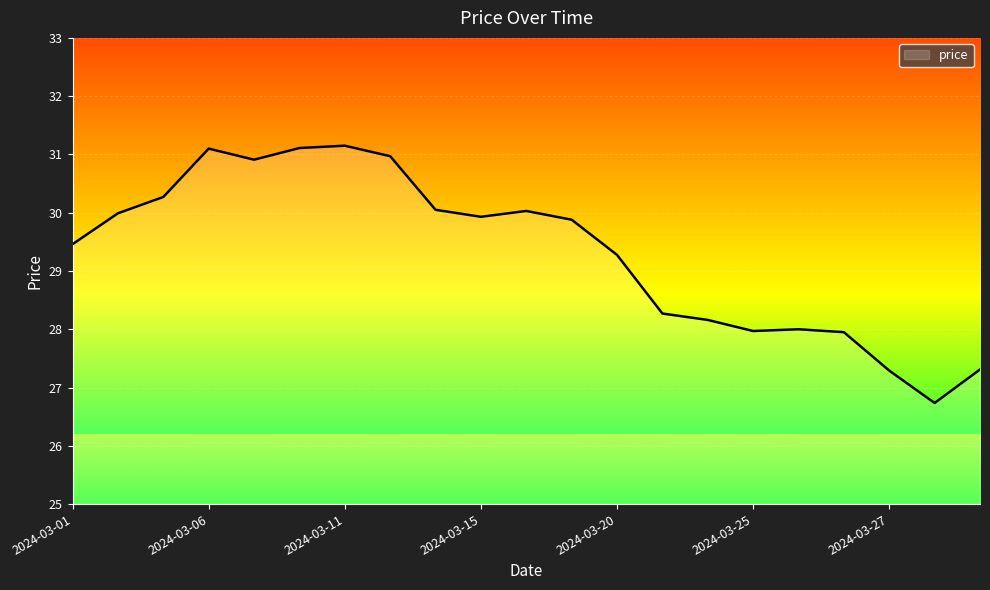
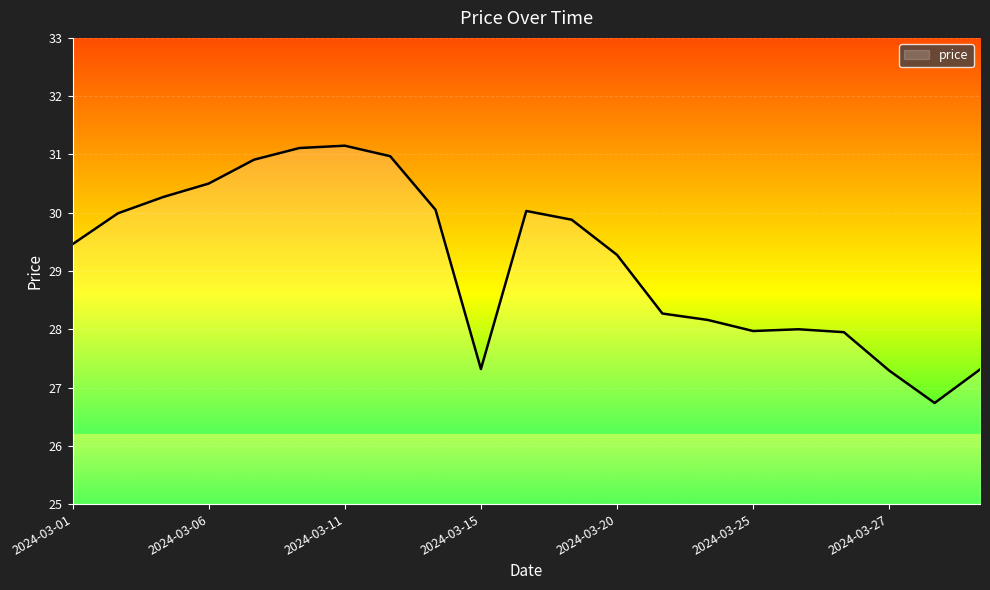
2024-03-06: 31.1 -> 30.5
2024-03-15: 29.9 -> 27.3
